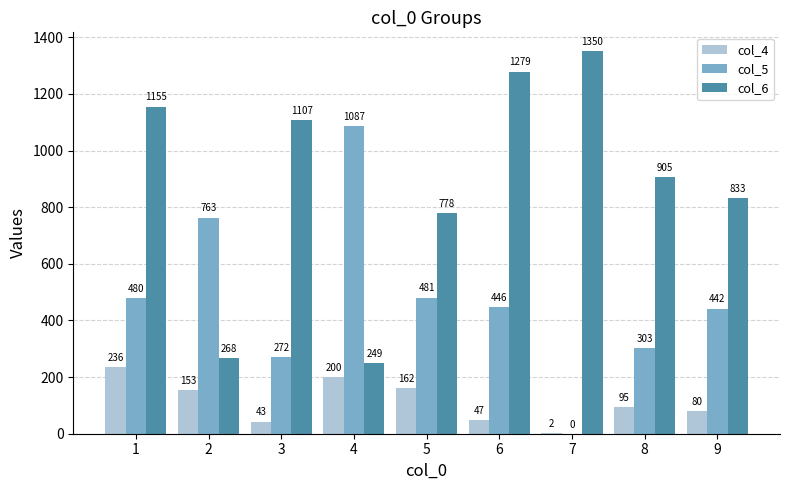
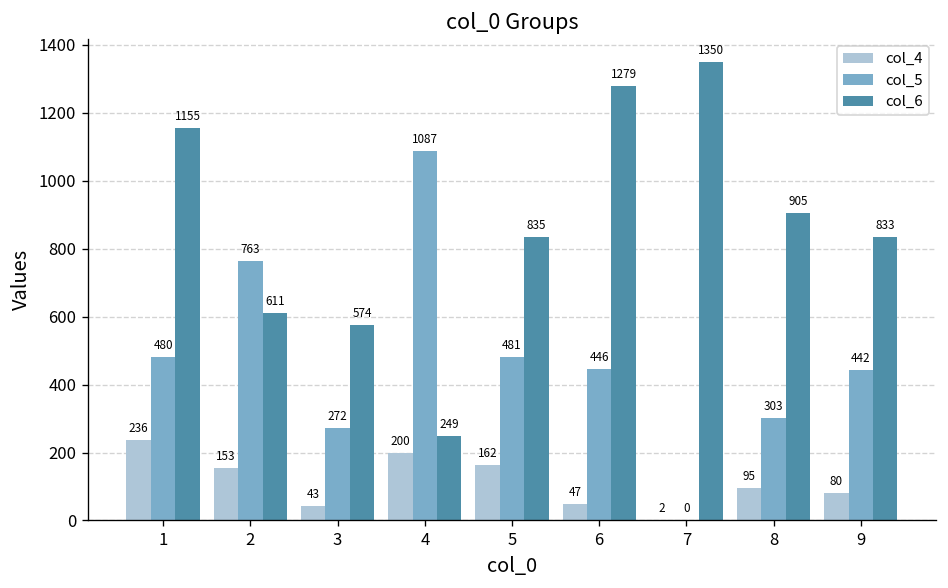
col_6, 2: 268 -> 611
col_6, 3: 1107 -> 574
col_6, 5: 778 -> 835
